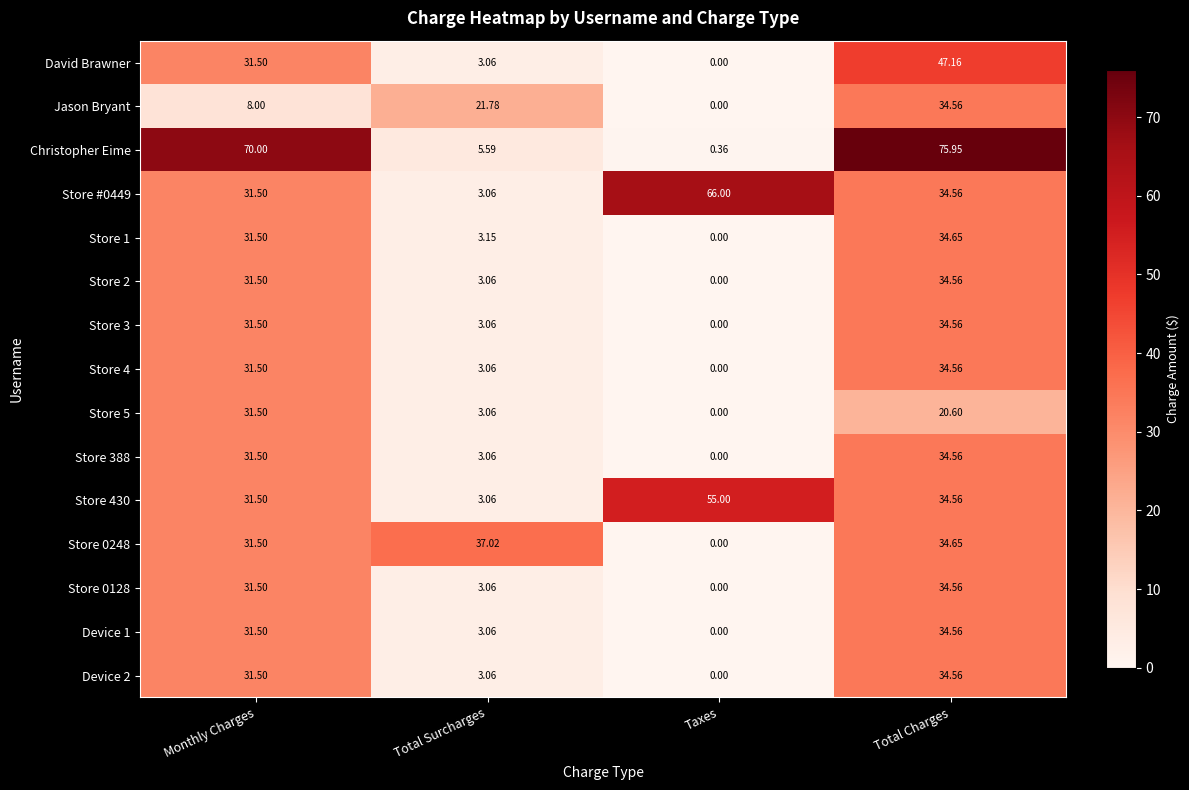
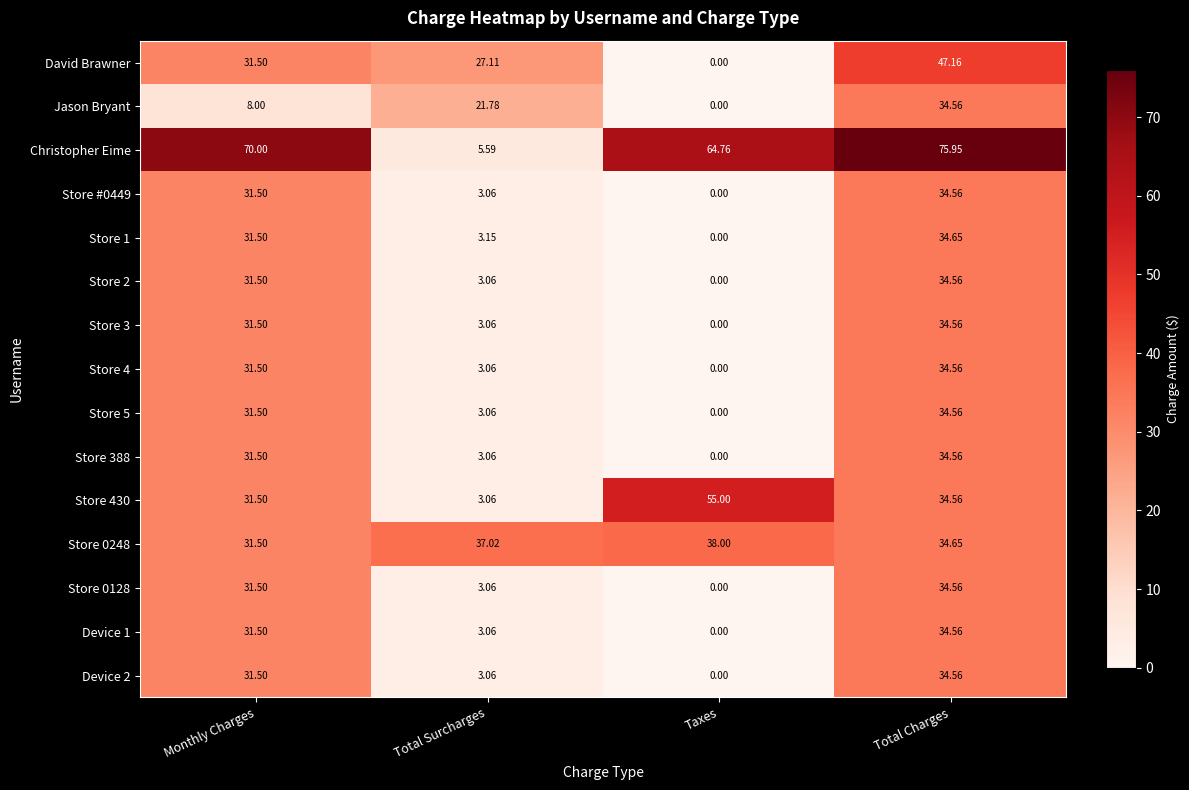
David Brawner, Total Surcharges: 3.06 -> 27.11
Christopher Eime, Taxes: 0.36 -> 64.76
Store #0449, Taxes: 66.00 -> 0.00
Store 5, Total Charges: 20.60 -> 34.56
Store 0248, Taxes: 0.00 -> 38.00
